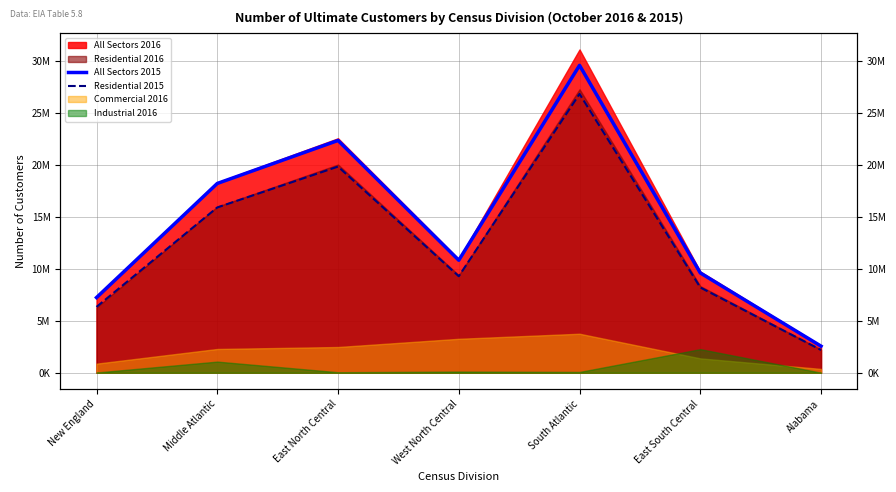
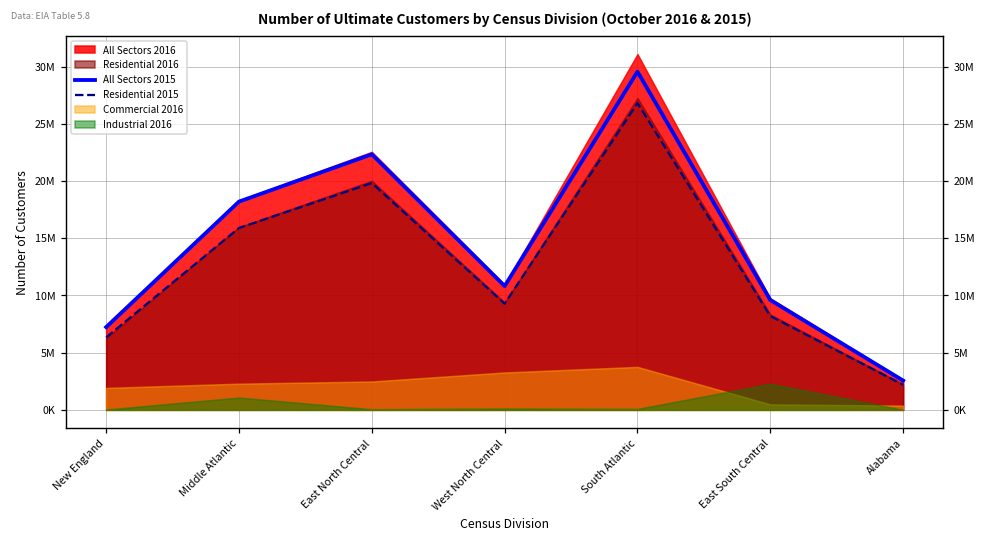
Commercial 2016, New England: 900000 -> 1900000
Commercial 2016, East South Central: 1400000 -> 500000
